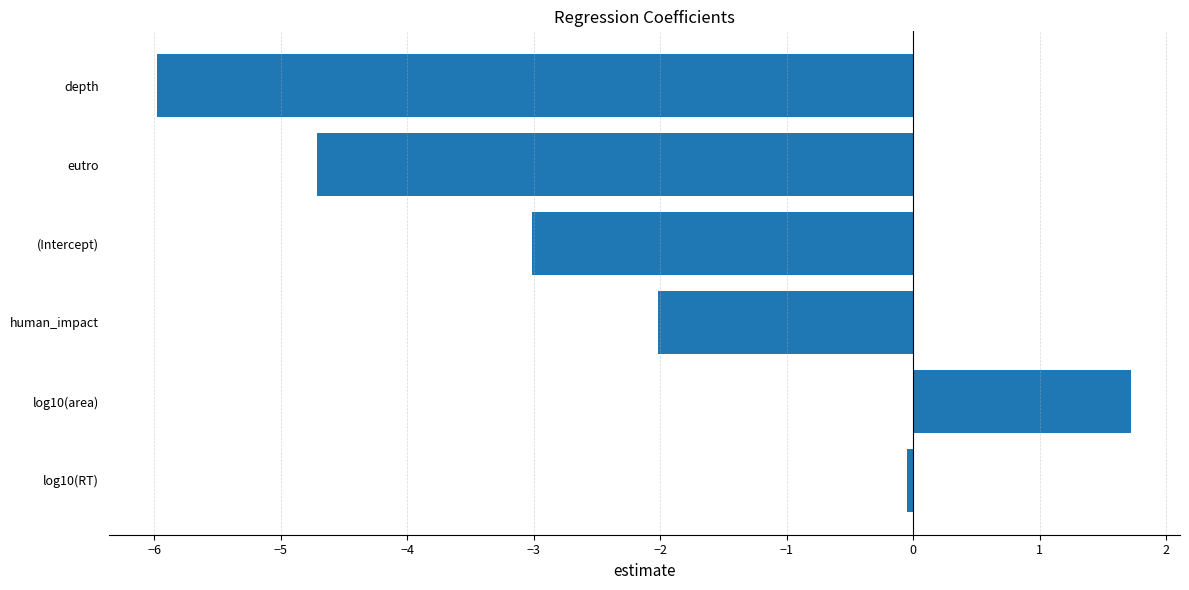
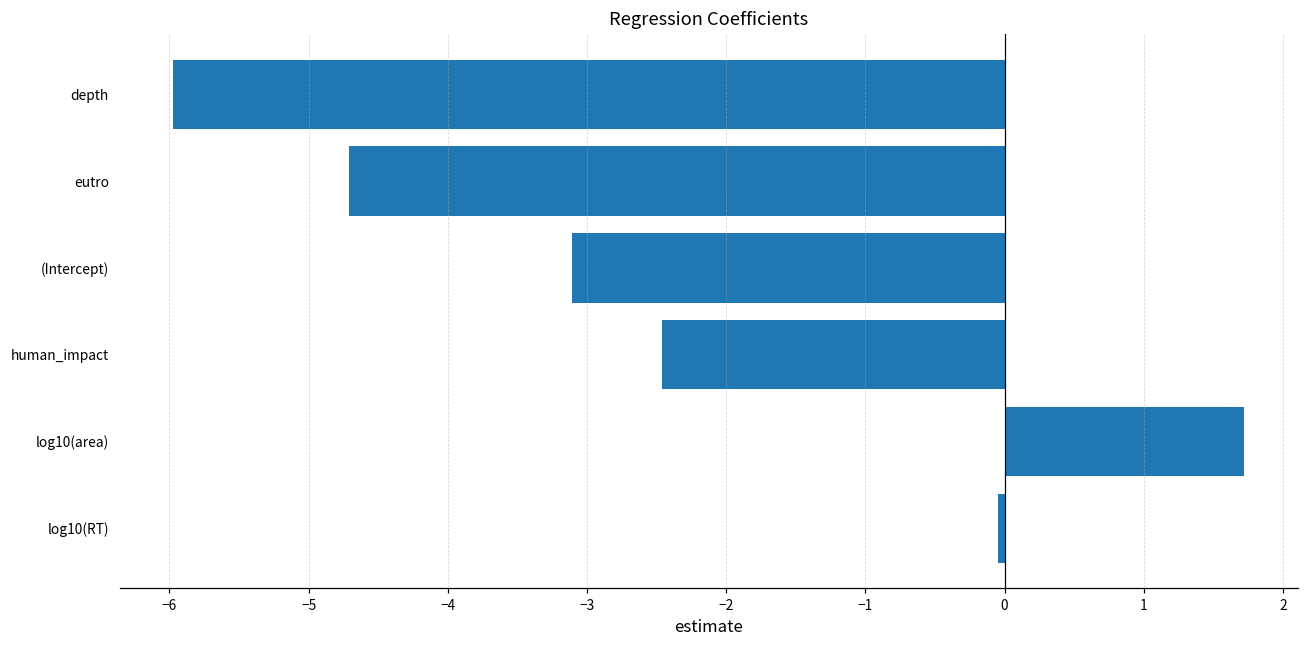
(Intercept): -3.01 -> -3.11
human_impact: -2.01 -> -2.46
